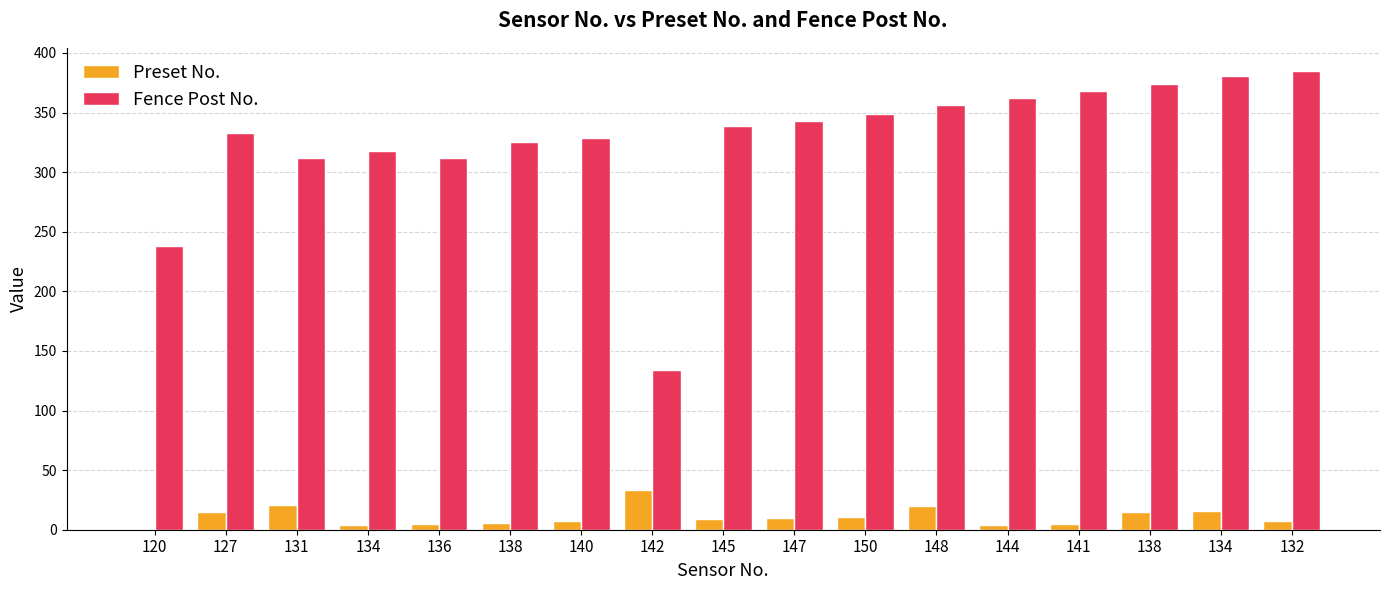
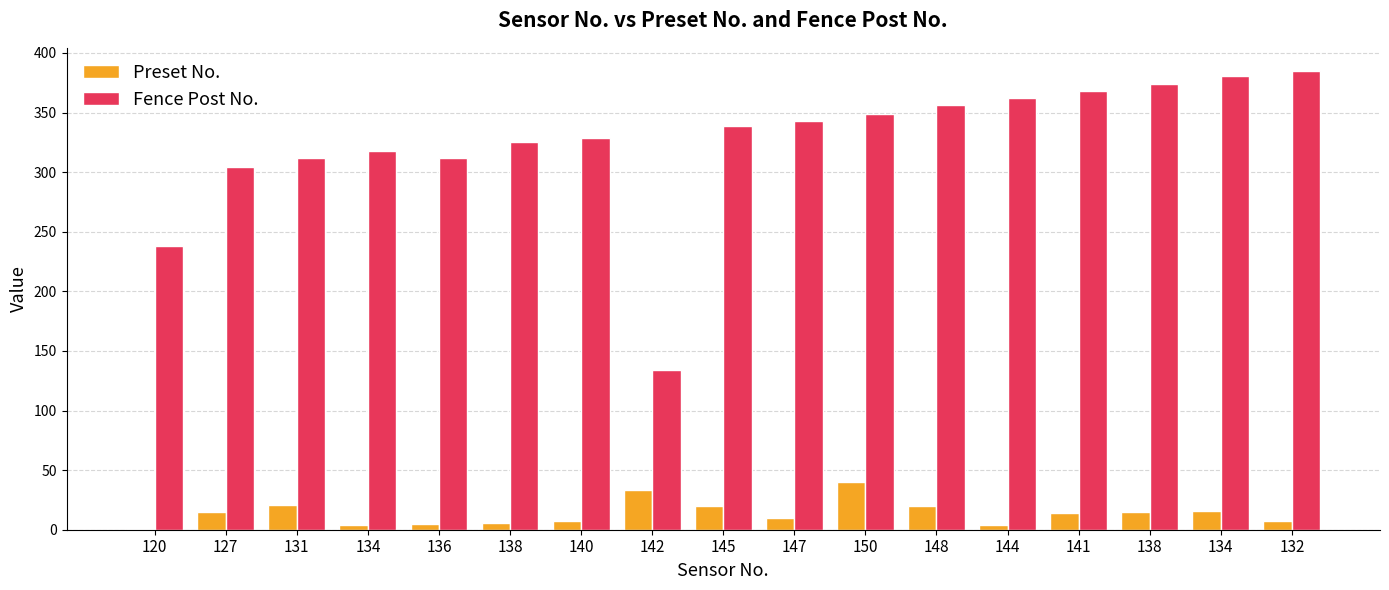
Fence Post No., 127: 333 -> 304
Preset No., 145: 9 -> 20
Preset No., 150: 11 -> 40
Preset No., 141: 5 -> 14
